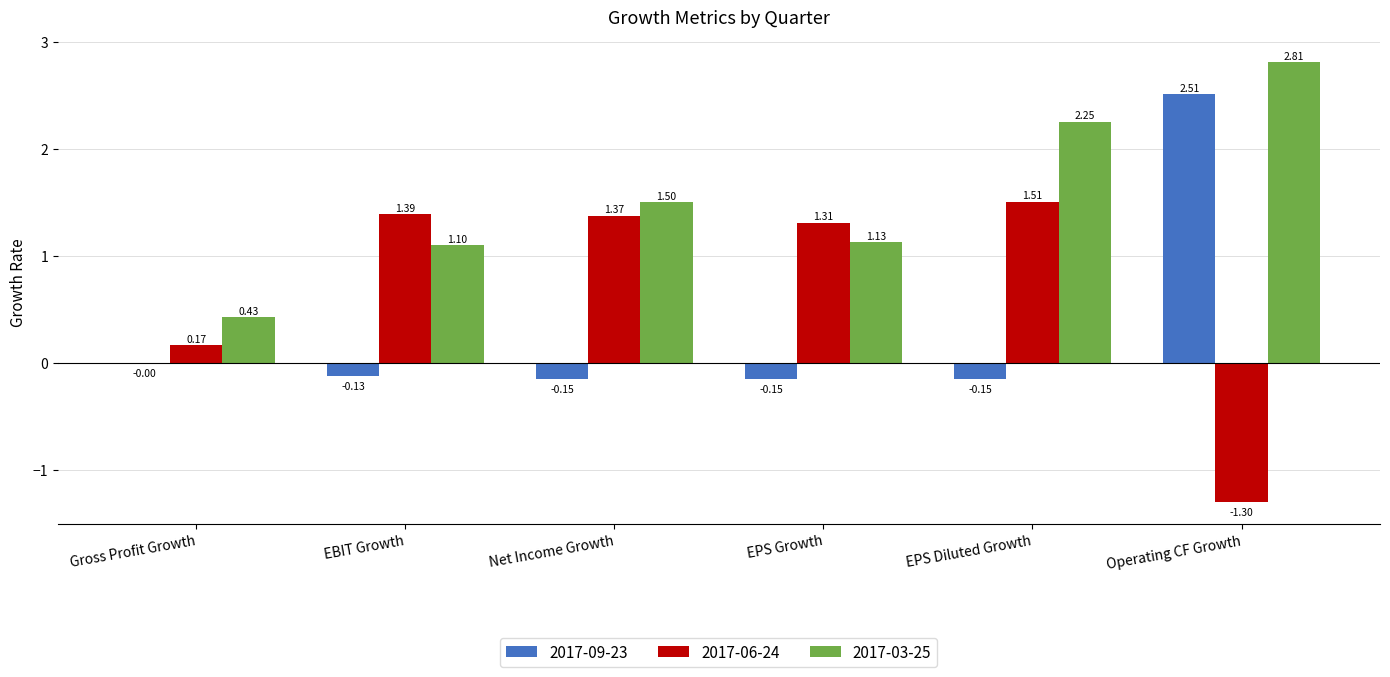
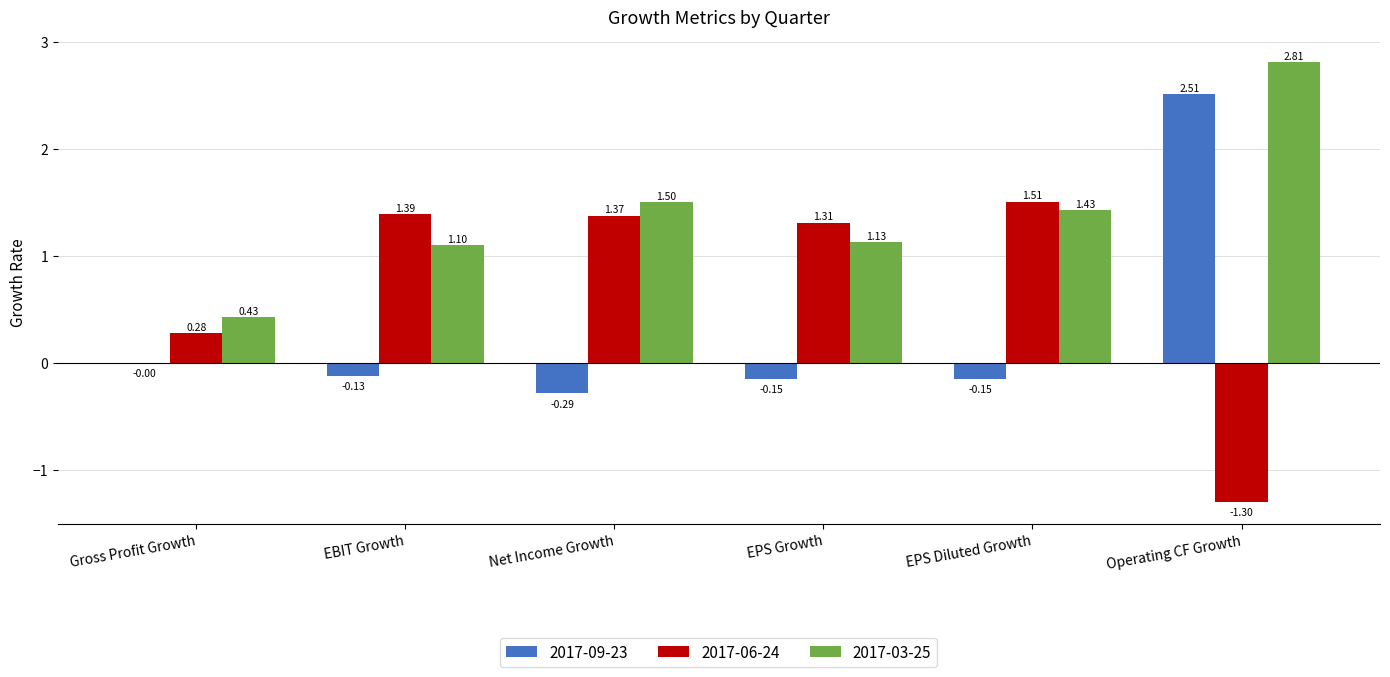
2017-06-24, Gross Profit Growth: 0.17 -> 0.28
2017-09-23, Net Income Growth: -0.15 -> -0.29
2017-03-25, EPS Diluted Growth: 2.25 -> 1.43
